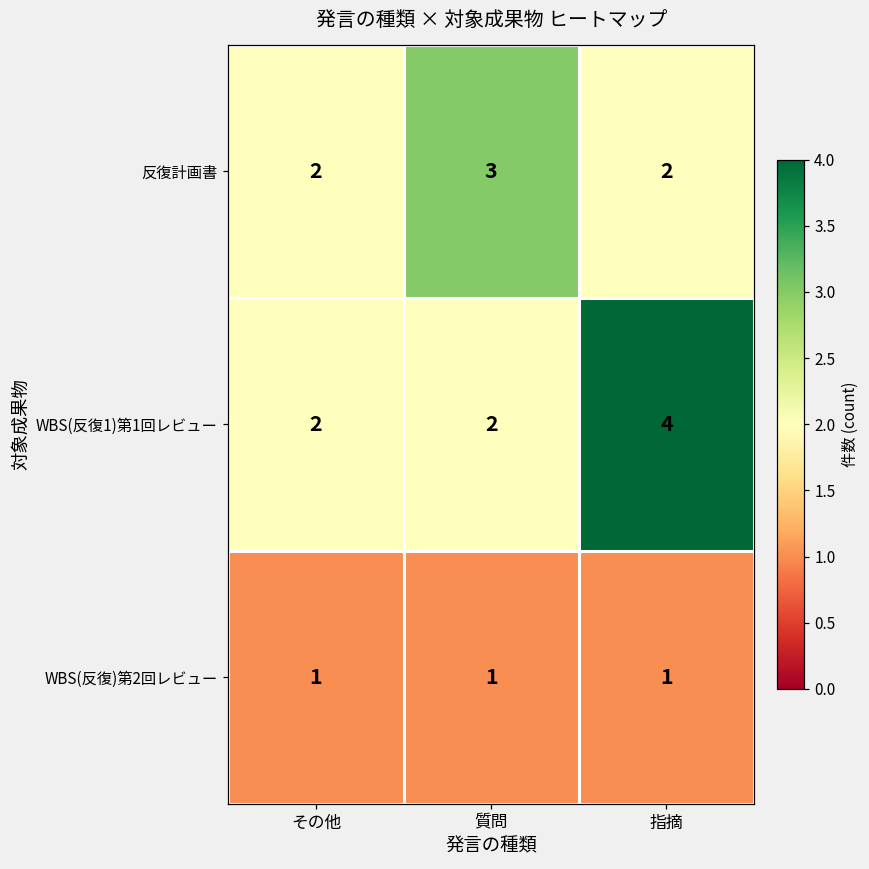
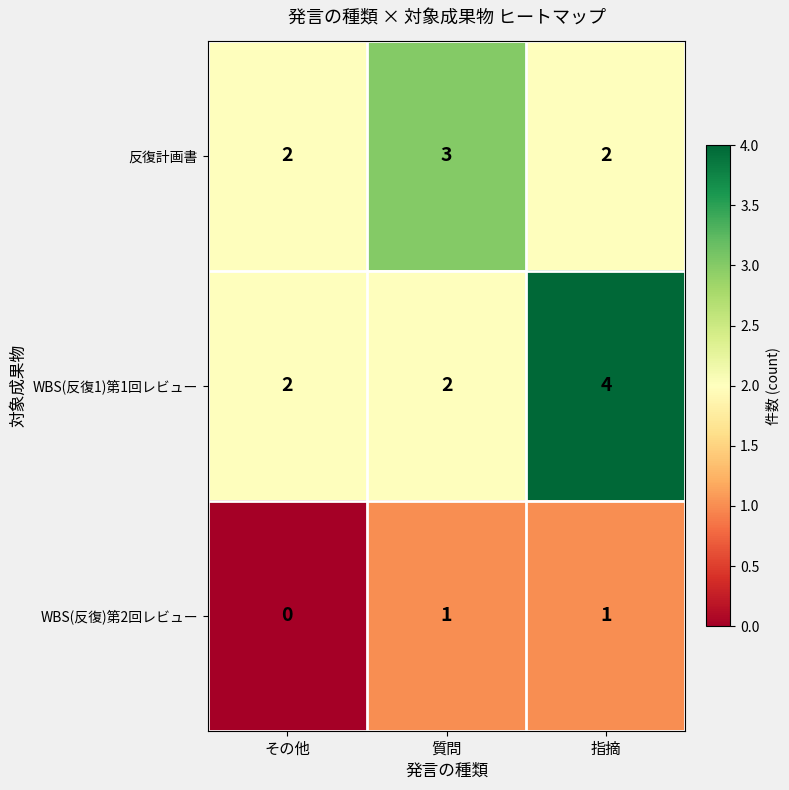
WBS(反復)第2回レビュー, その他: 1 -> 0
